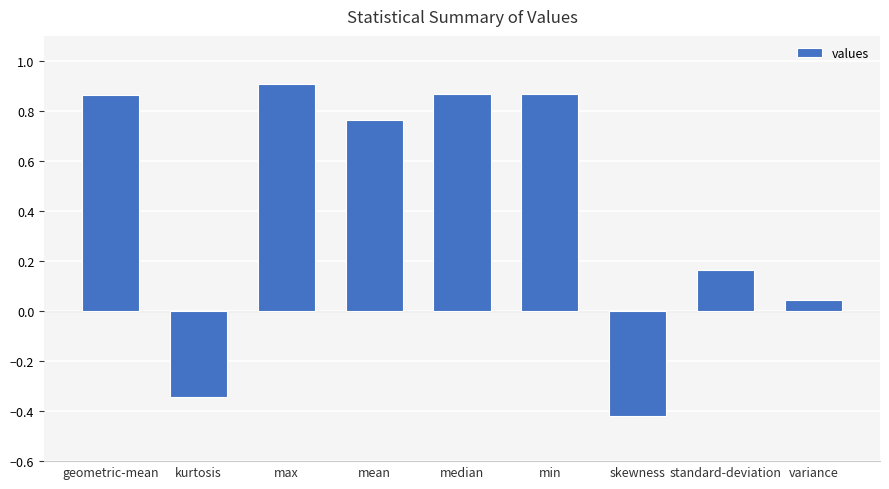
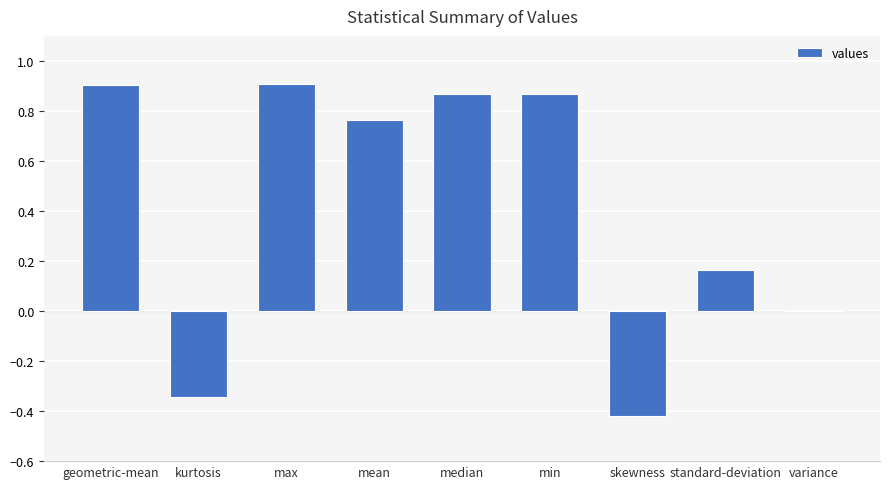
geometric-mean: 0.87 -> 0.90
variance: 0.04 -> 0.00
